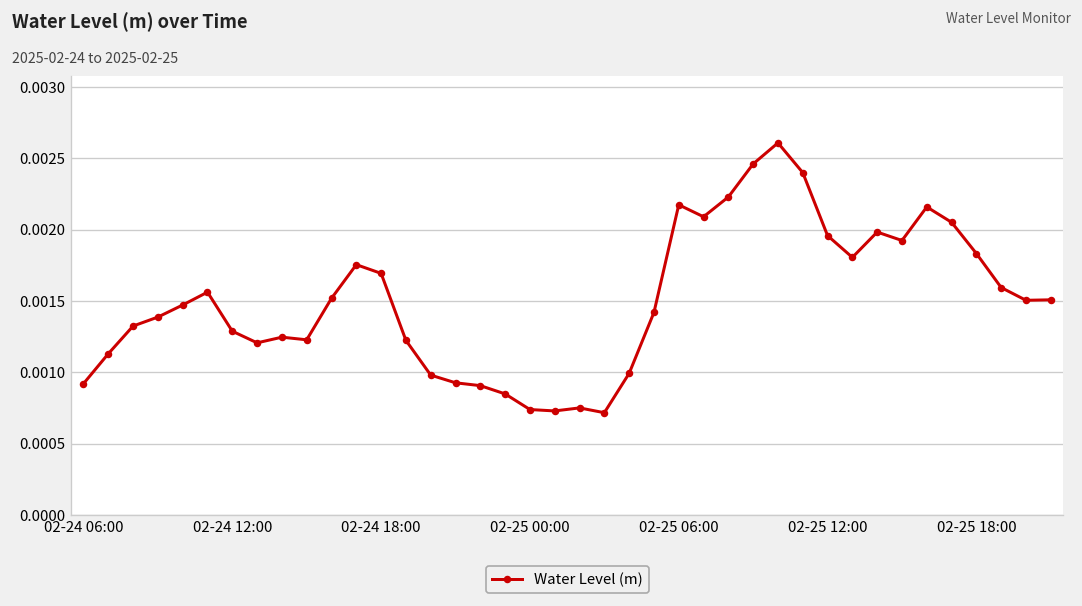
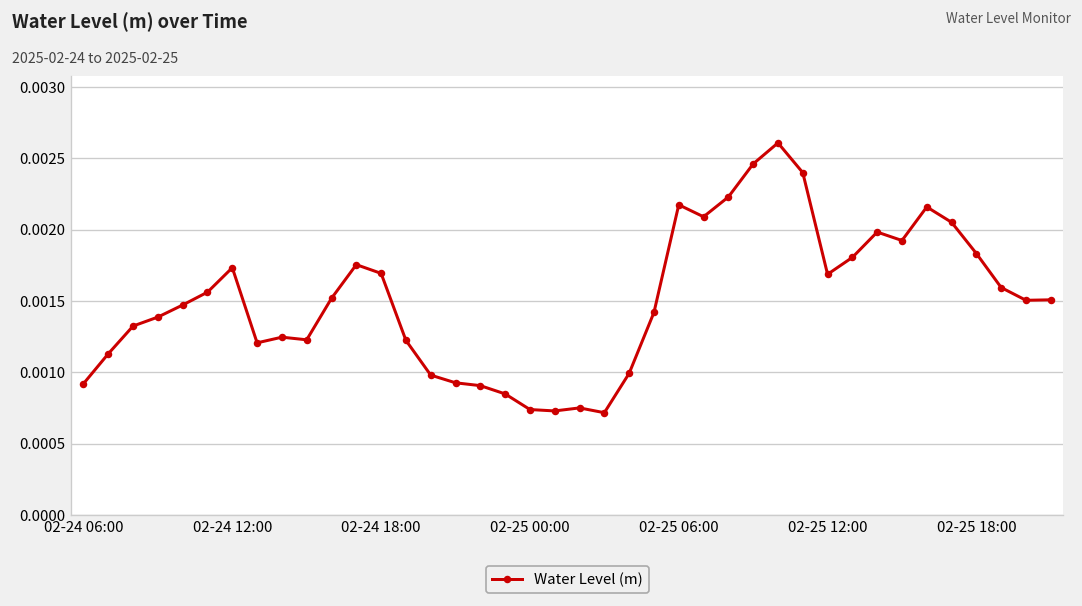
02-24 12:00: 0.00129 -> 0.00173
02-25 12:00: 0.00196 -> 0.00169
